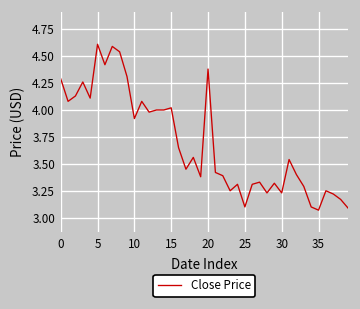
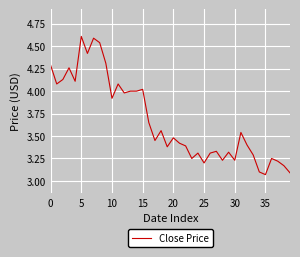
20: 4.4 -> 3.5
25: 3.1 -> 3.2
